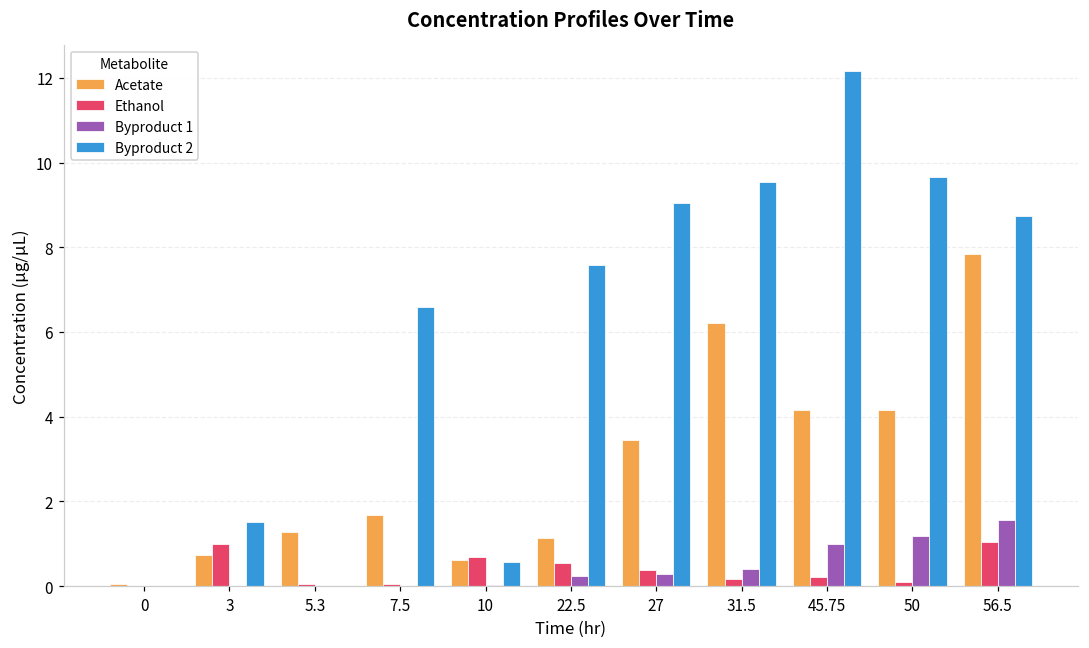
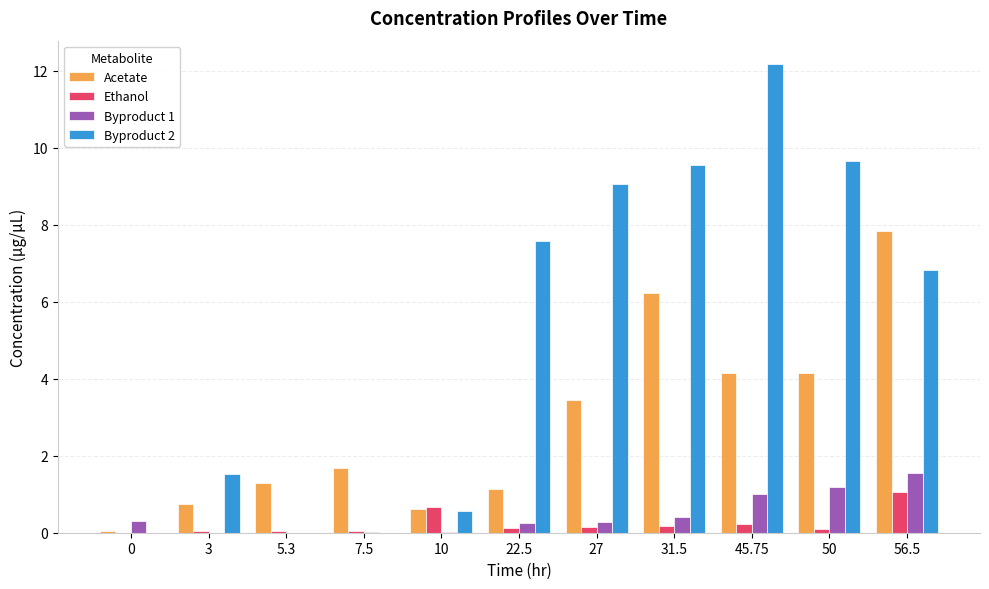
Byproduct 1, 0: 0.0 -> 0.3
Ethanol, 3: 1.0 -> 0.0
Byproduct 2, 7.5: 6.6 -> 0.0
Ethanol, 22.5: 0.5 -> 0.1
Ethanol, 27: 0.4 -> 0.1
Byproduct 2, 56.5: 8.7 -> 6.8
